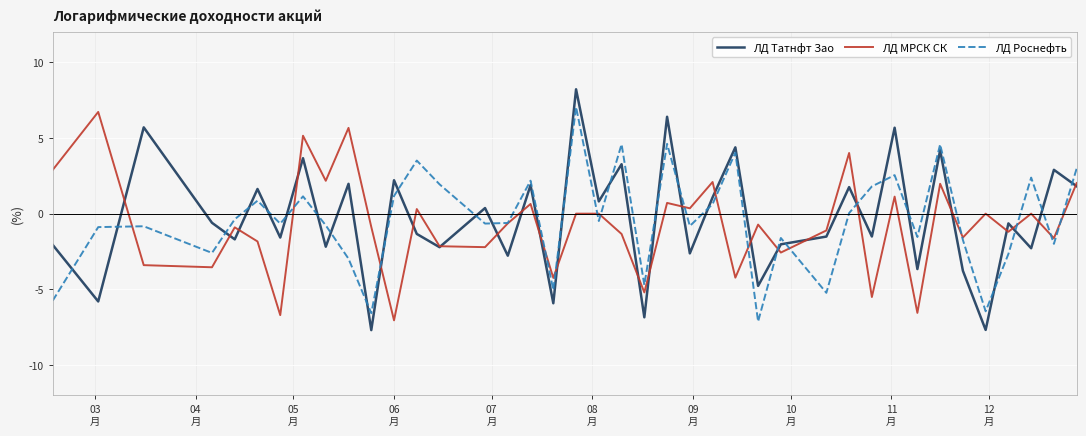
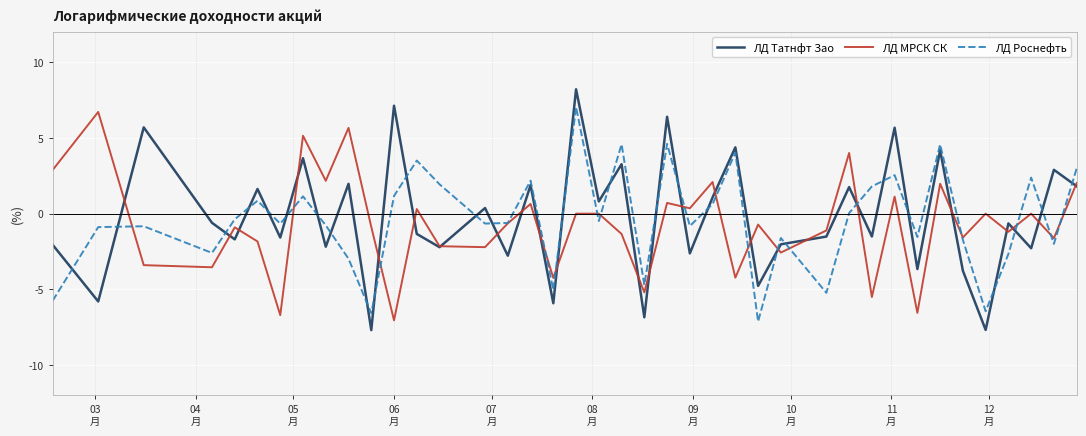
ЛД Татнфт Зао, 06 月: 2.2 -> 7.1
